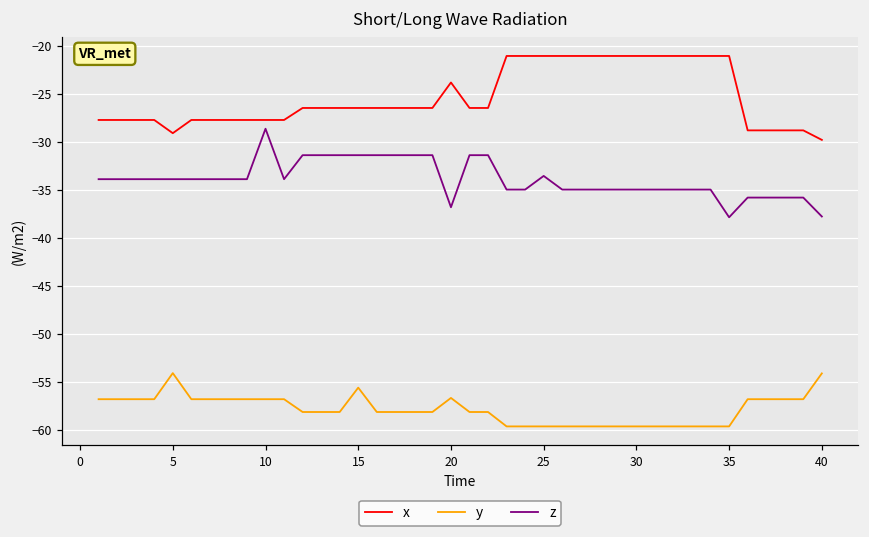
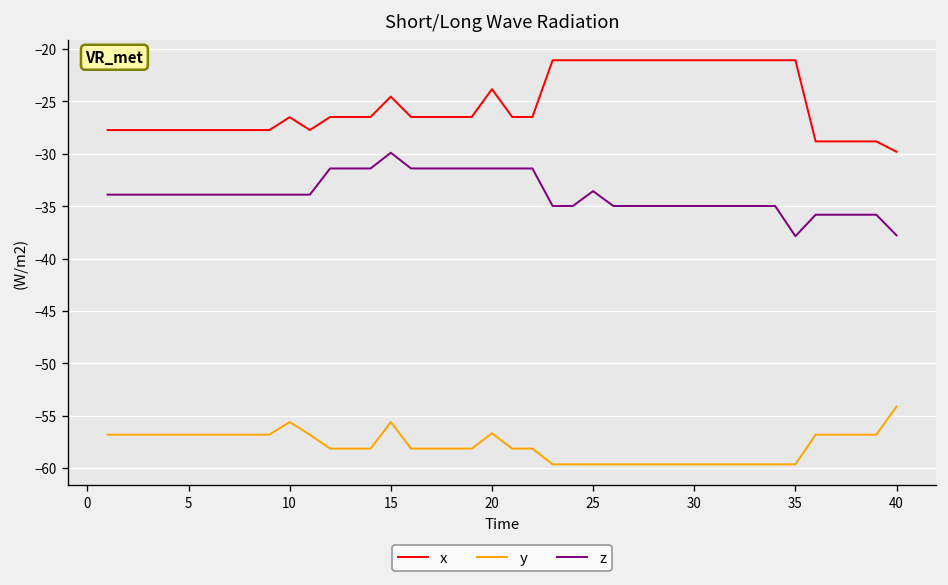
x, 5: -29 -> -28
y, 5: -54 -> -57
x, 10: -28 -> -27
y, 10: -57 -> -56
z, 10: -29 -> -34
x, 15: -26 -> -25
z, 15: -31 -> -30
z, 20: -37 -> -31
